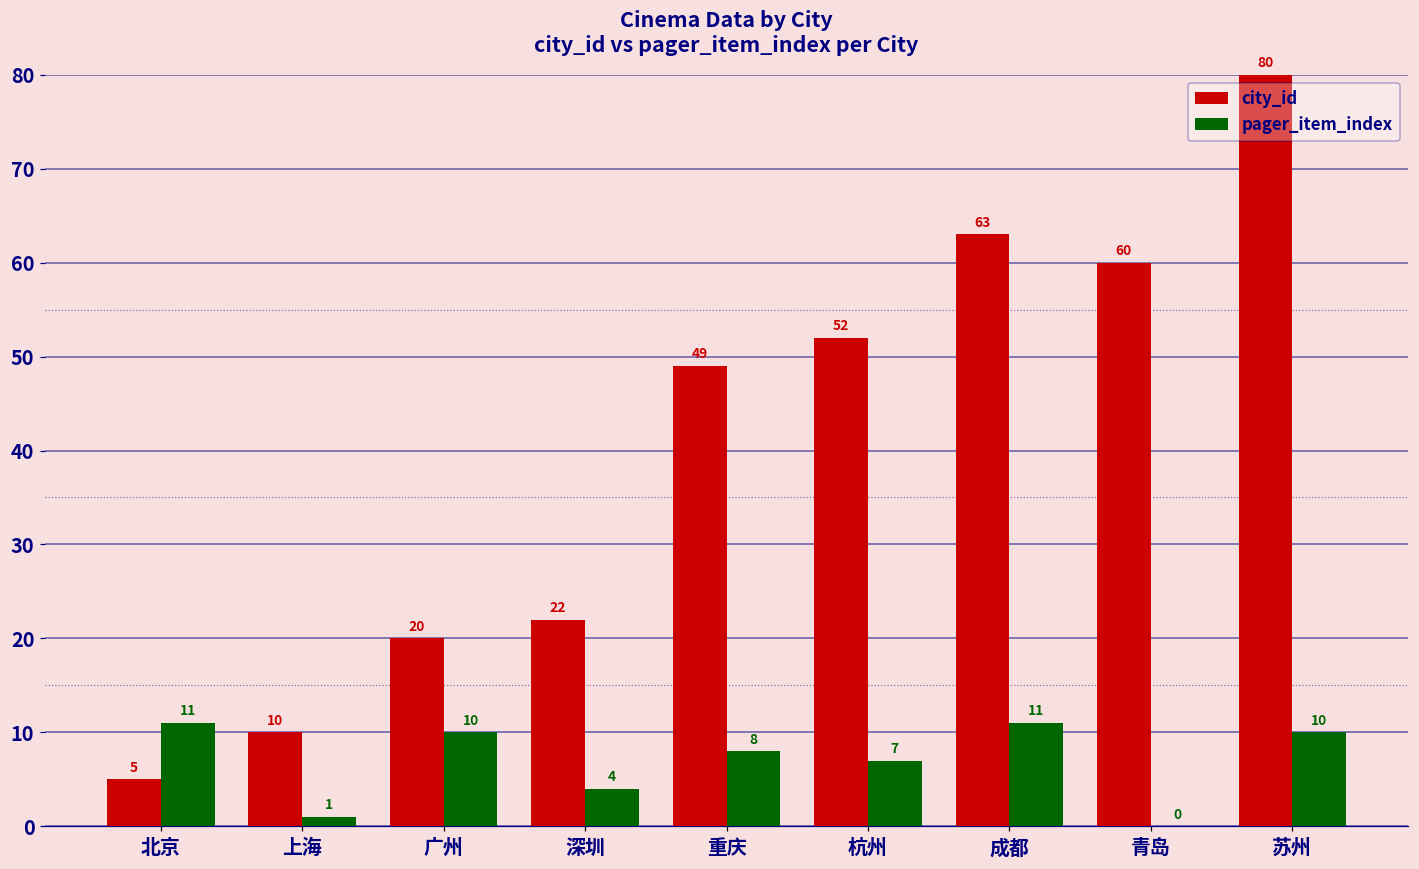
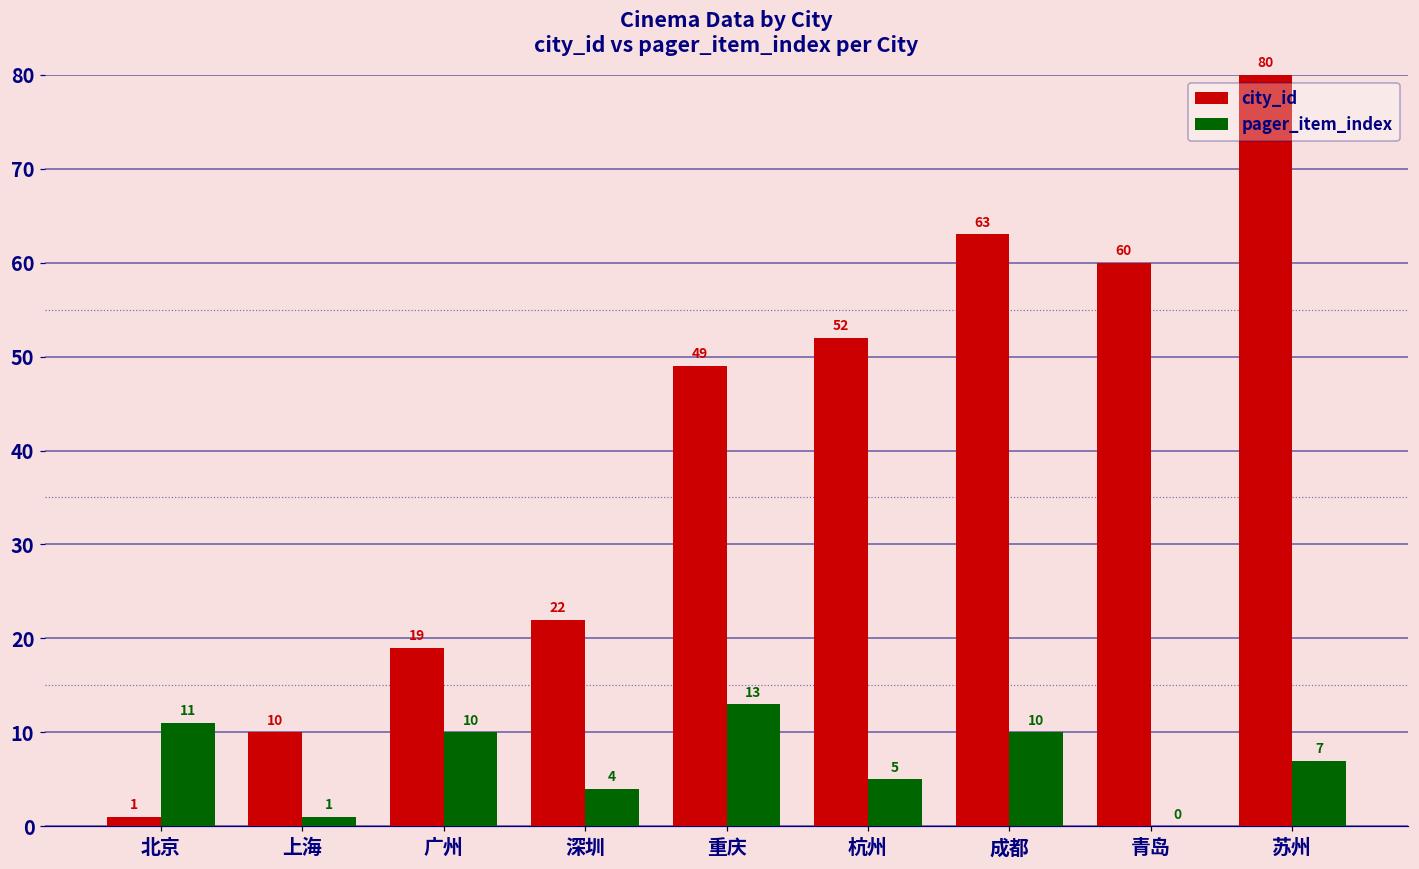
city_id, 北京: 5 -> 1
city_id, 广州: 20 -> 19
pager_item_index, 重庆: 8 -> 13
pager_item_index, 杭州: 7 -> 5
pager_item_index, 成都: 11 -> 10
pager_item_index, 苏州: 10 -> 7
